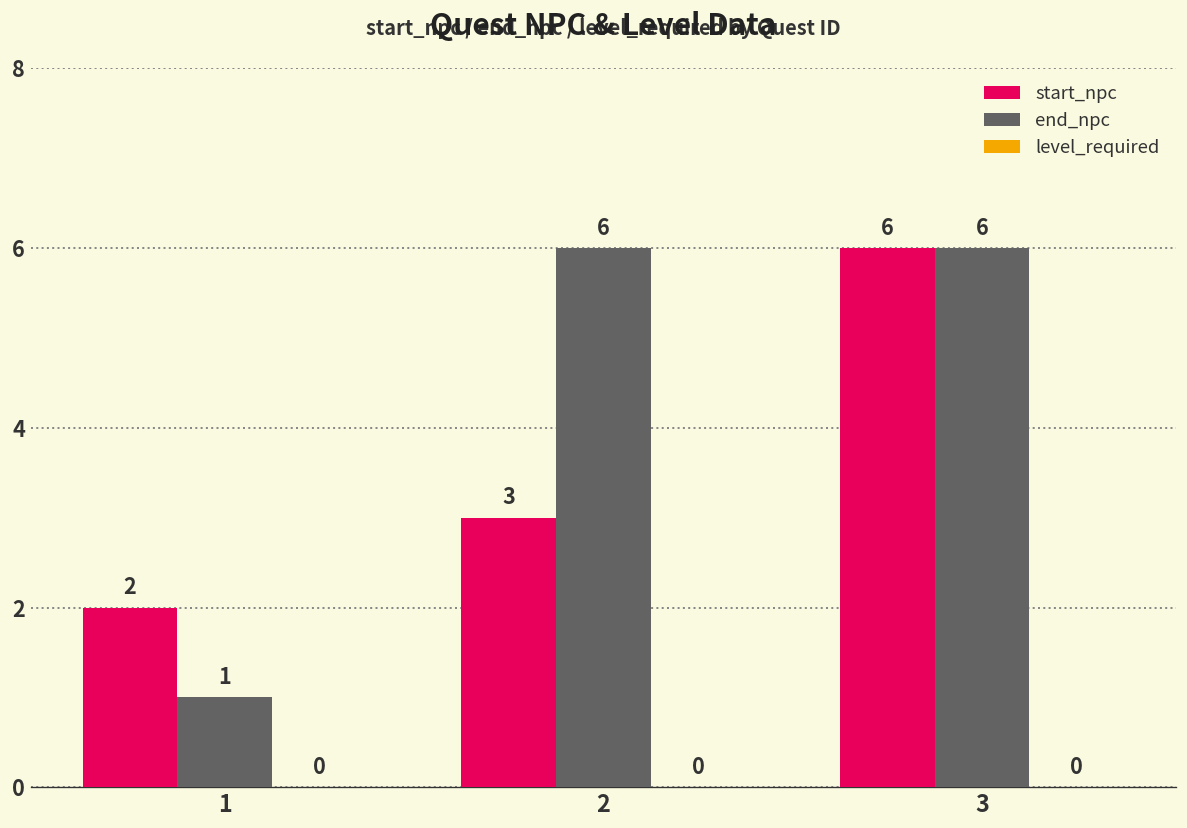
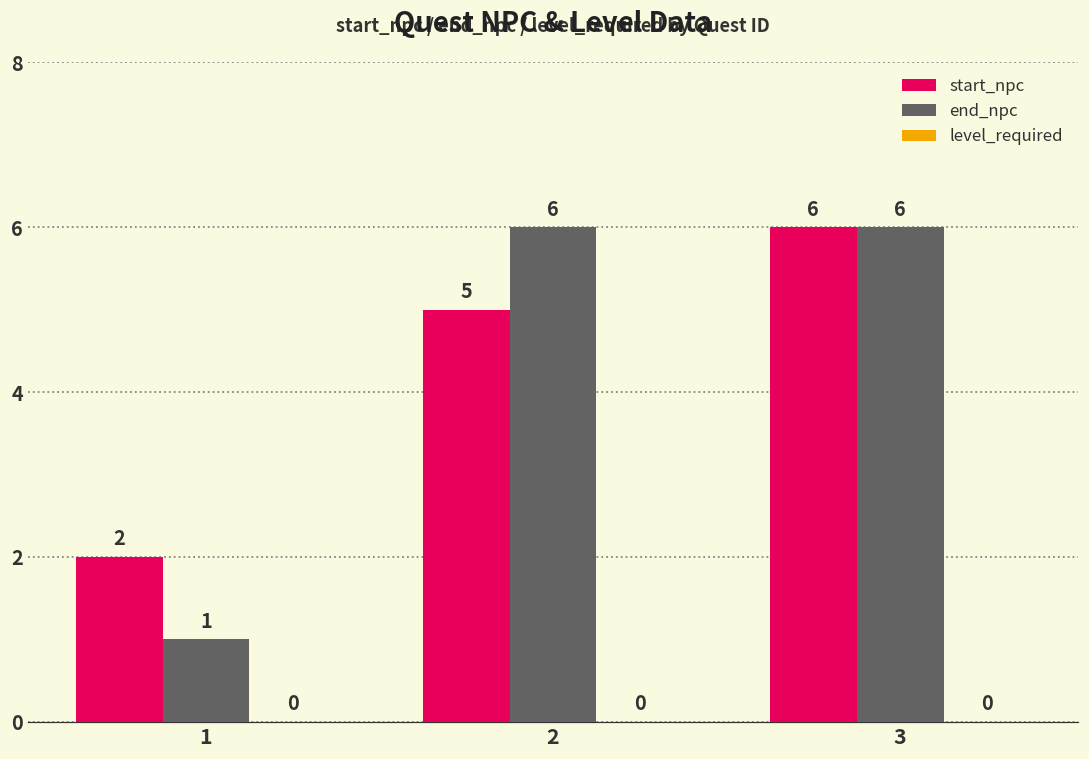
start_npc, 2: 3 -> 5
